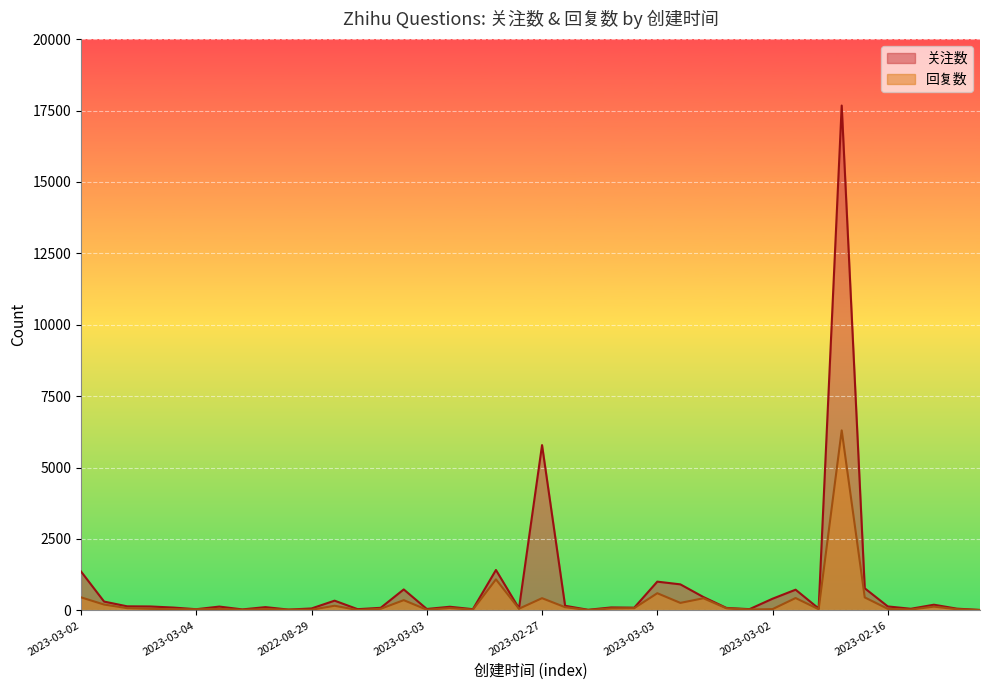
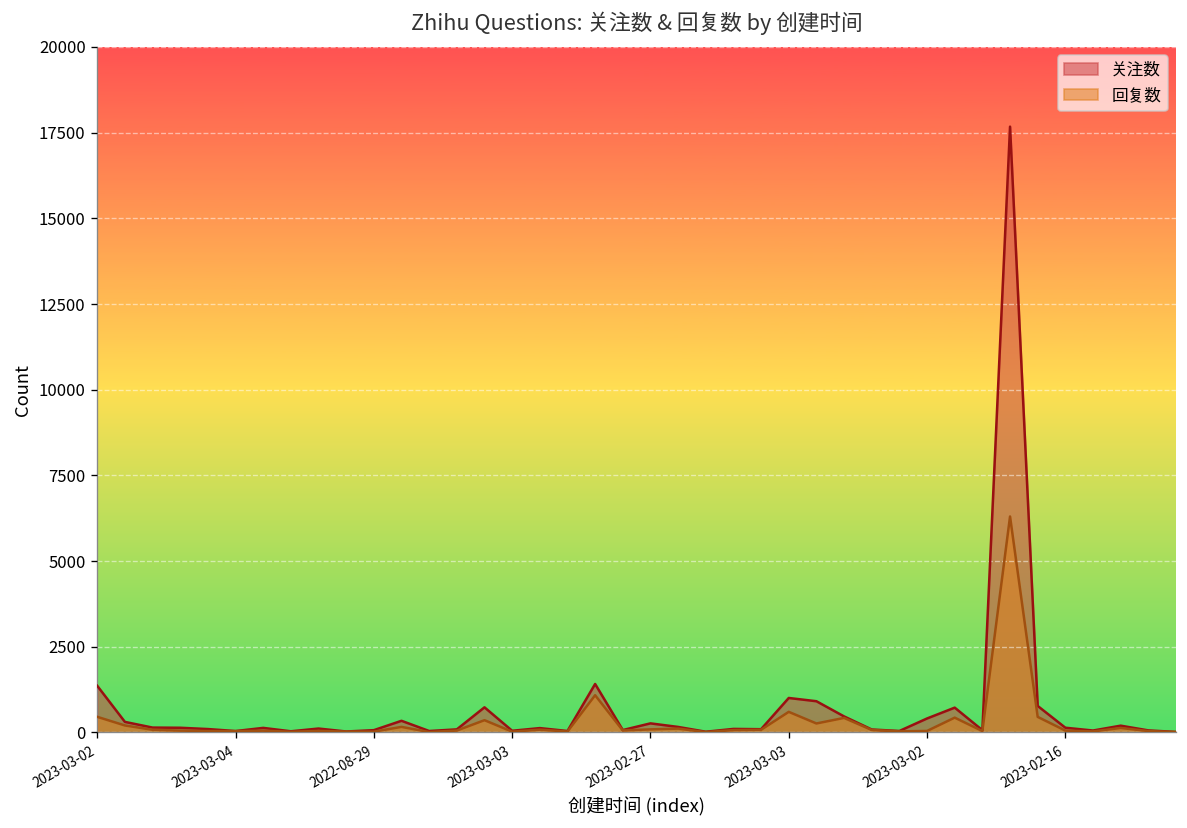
关注数, 2023-02-27: 5800 -> 300
回复数, 2023-02-27: 400 -> 100
